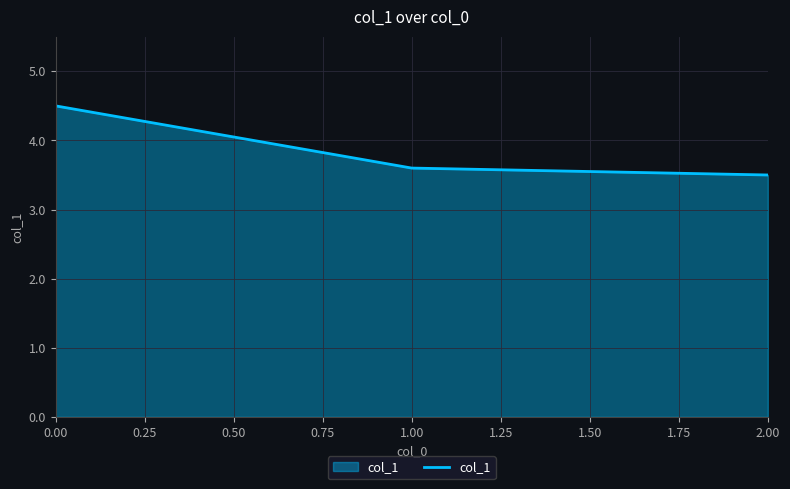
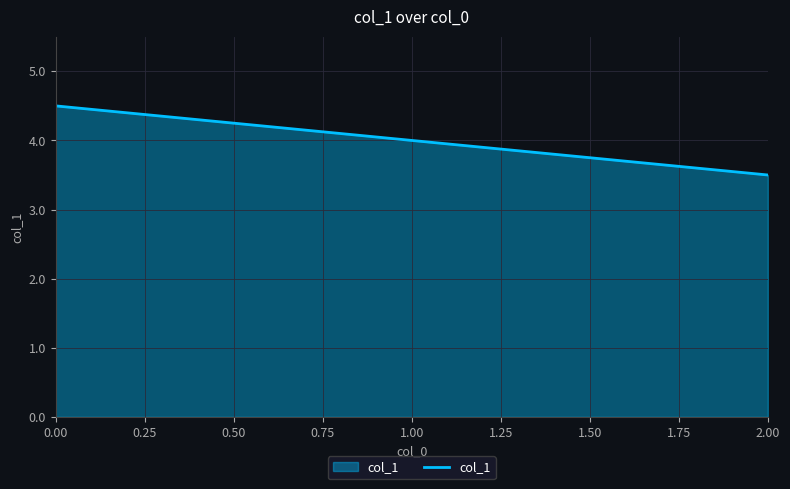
1.00: 3.6 -> 4.0
